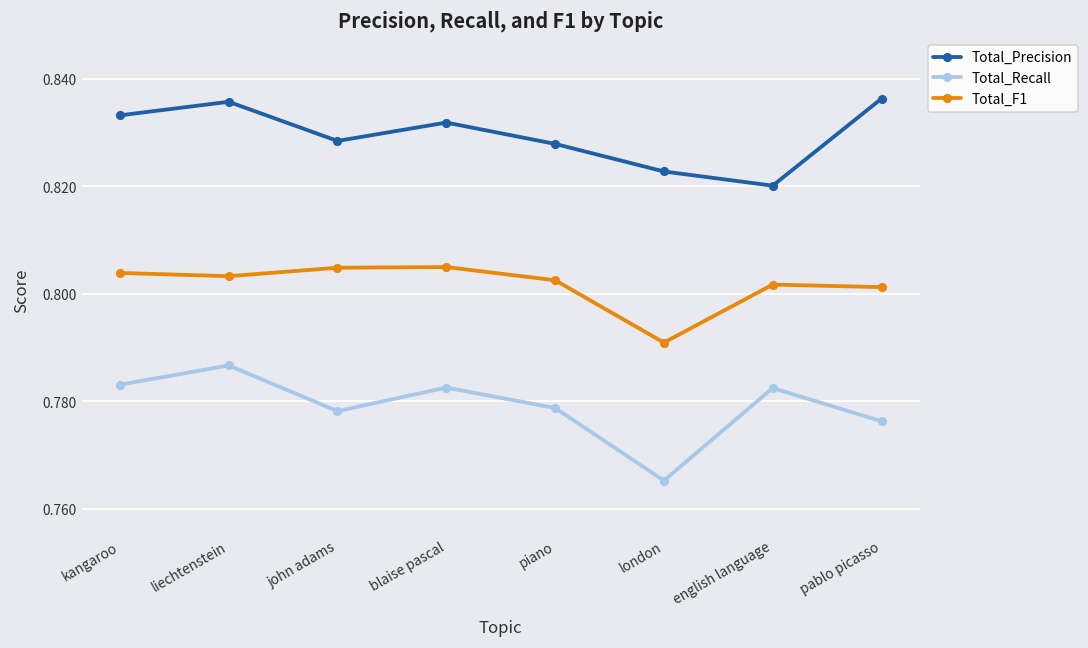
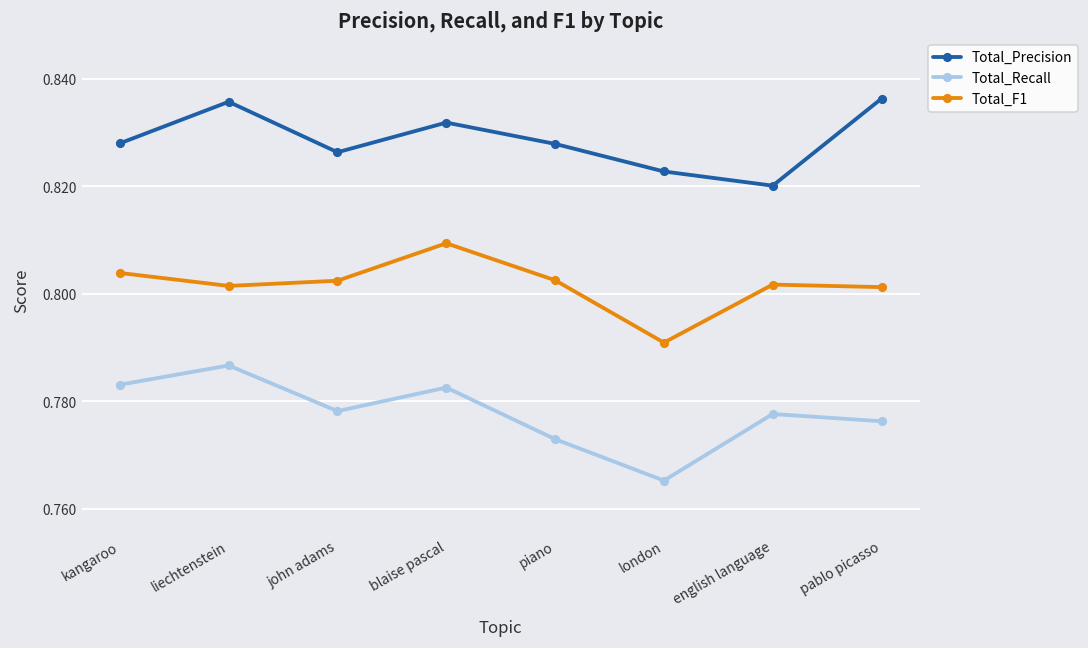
Total_Precision, kangaroo: 0.833 -> 0.828
Total_F1, liechtenstein: 0.803 -> 0.801
Total_Precision, john adams: 0.828 -> 0.826
Total_F1, john adams: 0.805 -> 0.802
Total_F1, blaise pascal: 0.805 -> 0.809
Total_Recall, piano: 0.779 -> 0.773
Total_Recall, english language: 0.782 -> 0.778
